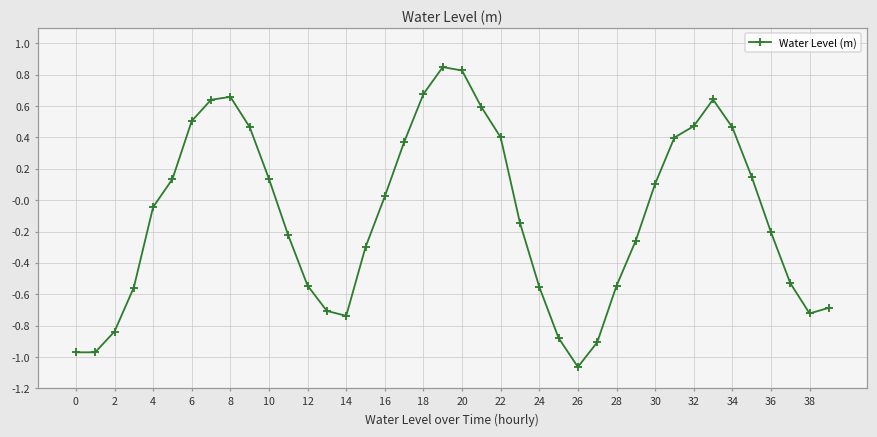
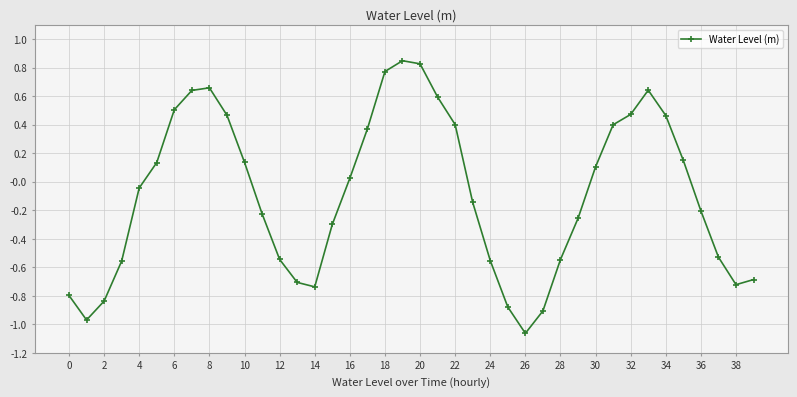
0: -0.97 -> -0.80
18: 0.68 -> 0.77
